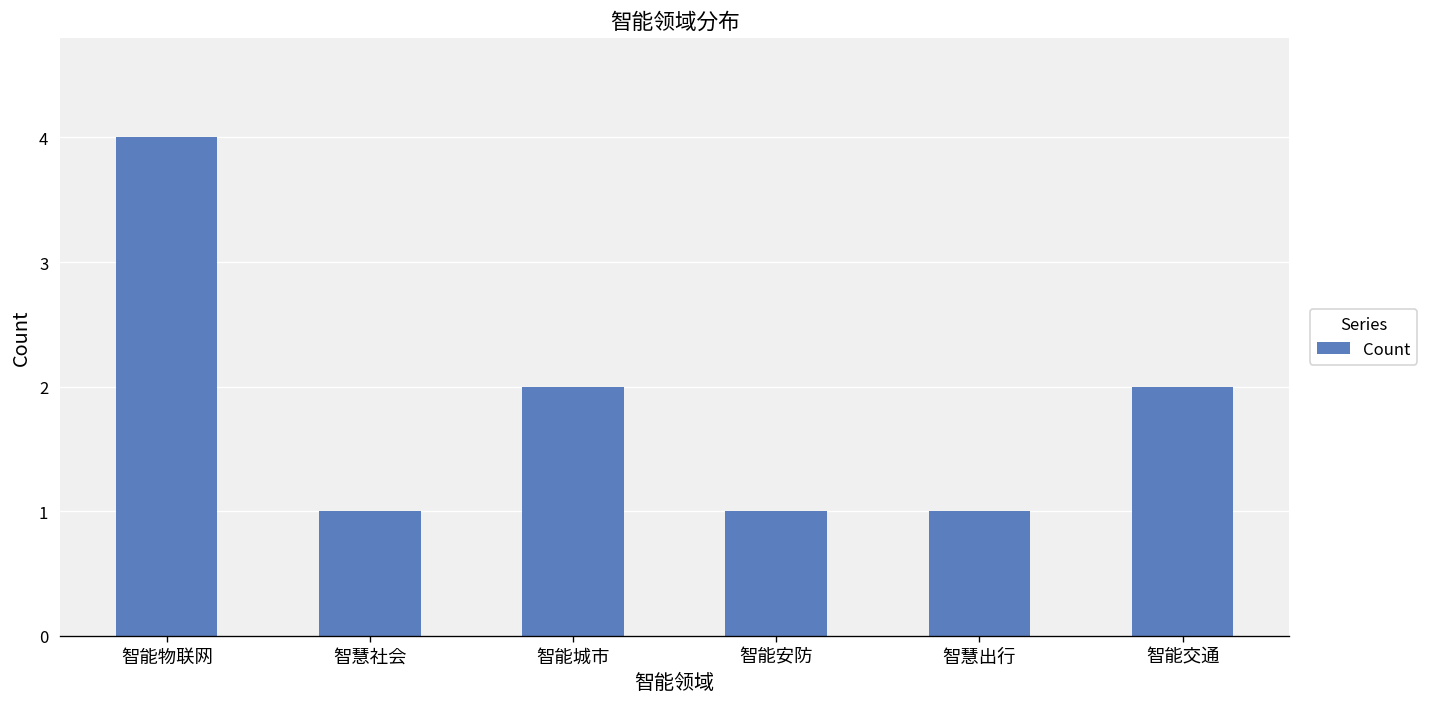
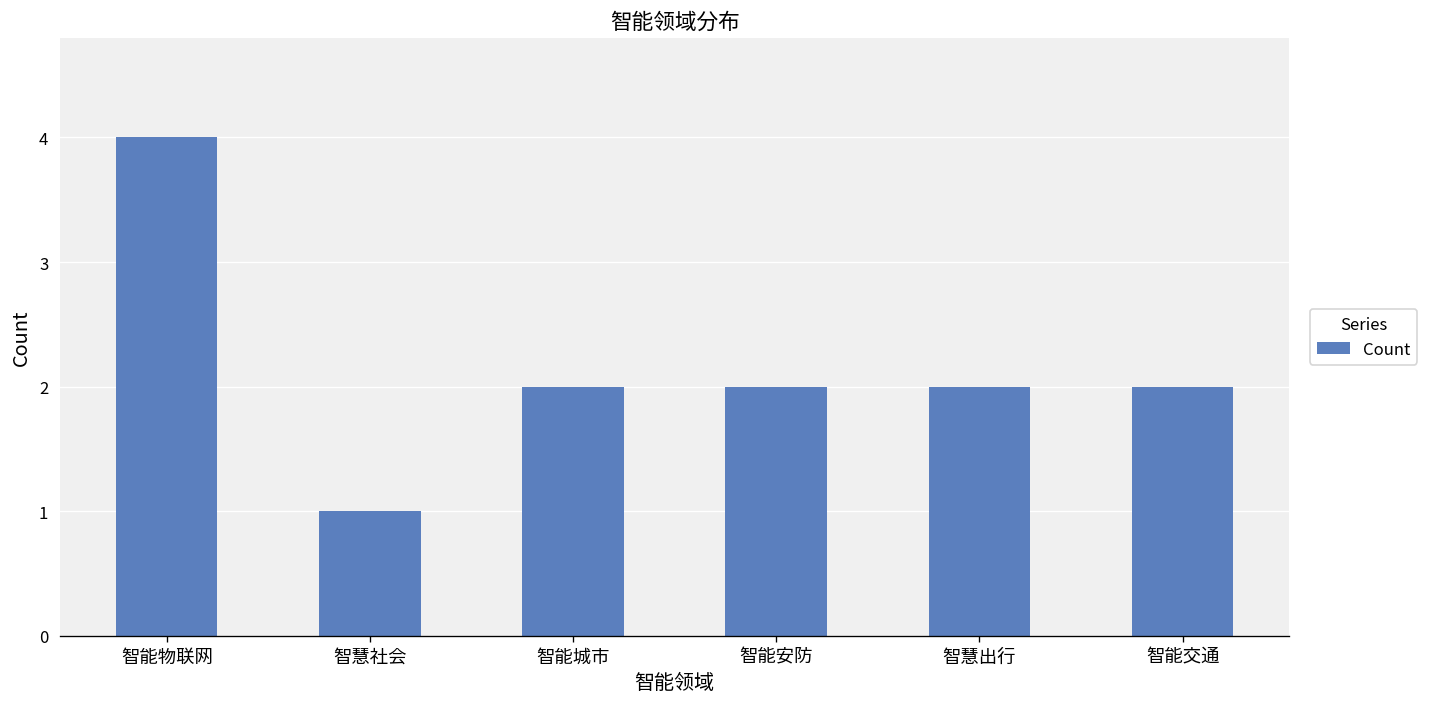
智能安防: 1 -> 2
智慧出行: 1 -> 2
